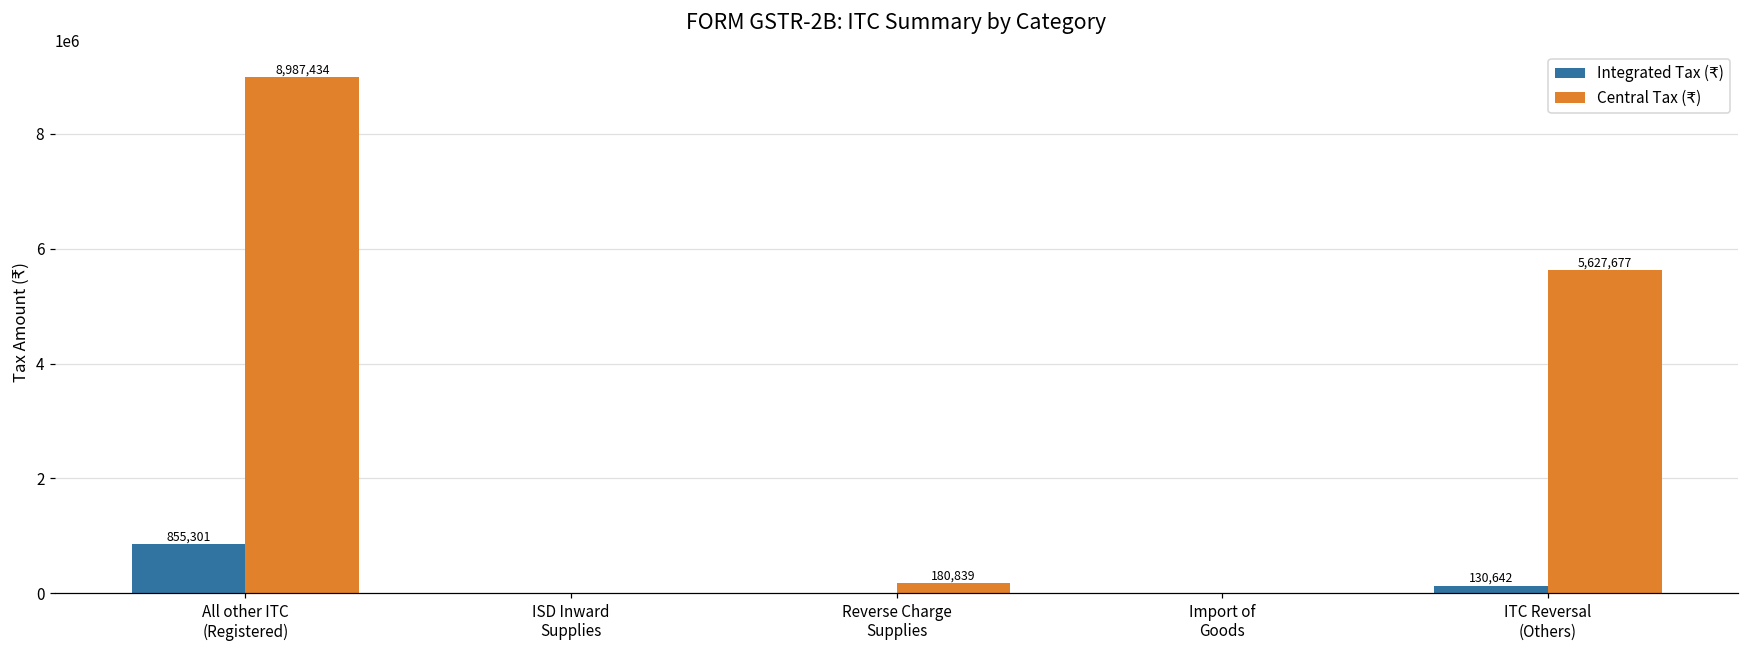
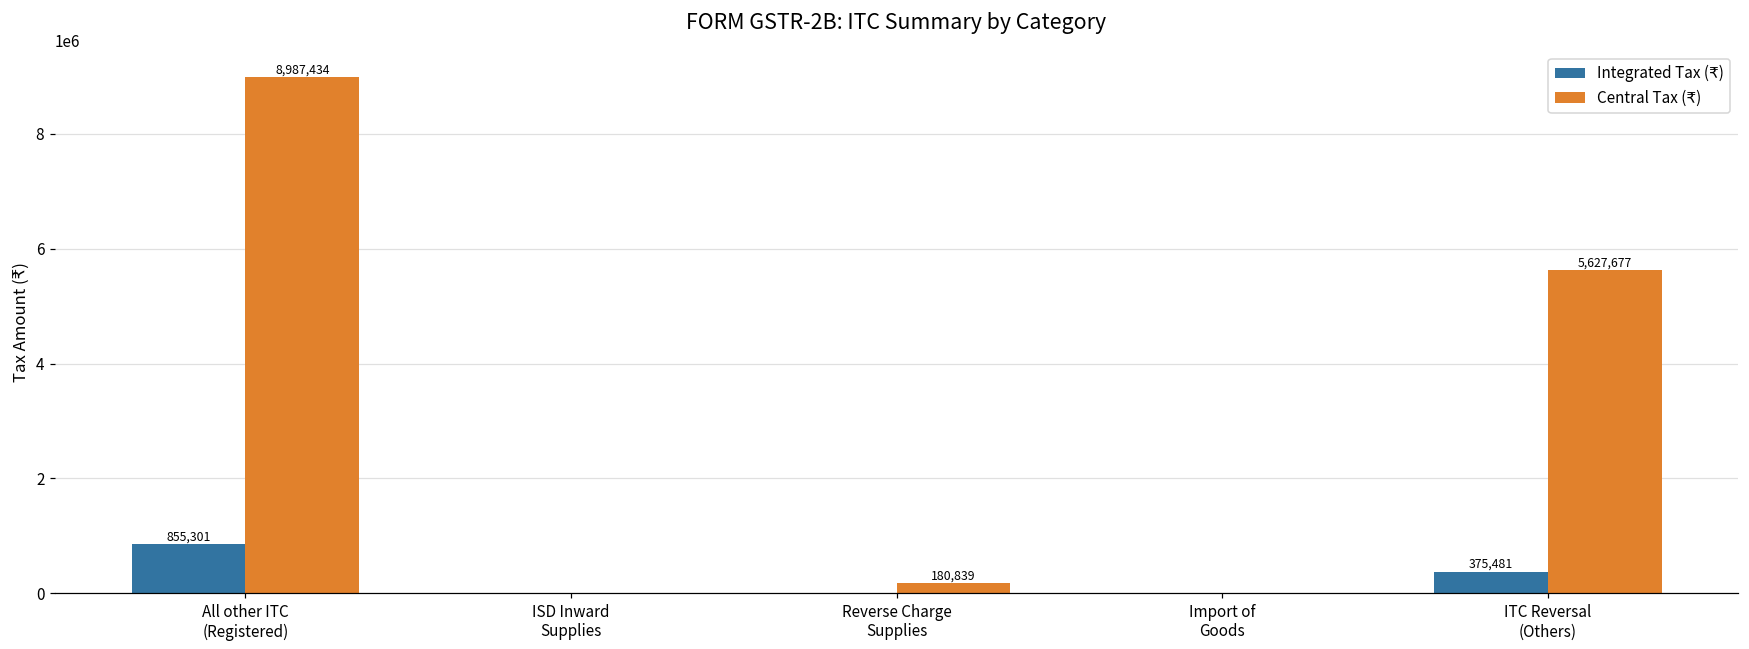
Integrated Tax (₹), ITC Reversal (Others): 130,642 -> 375,481
